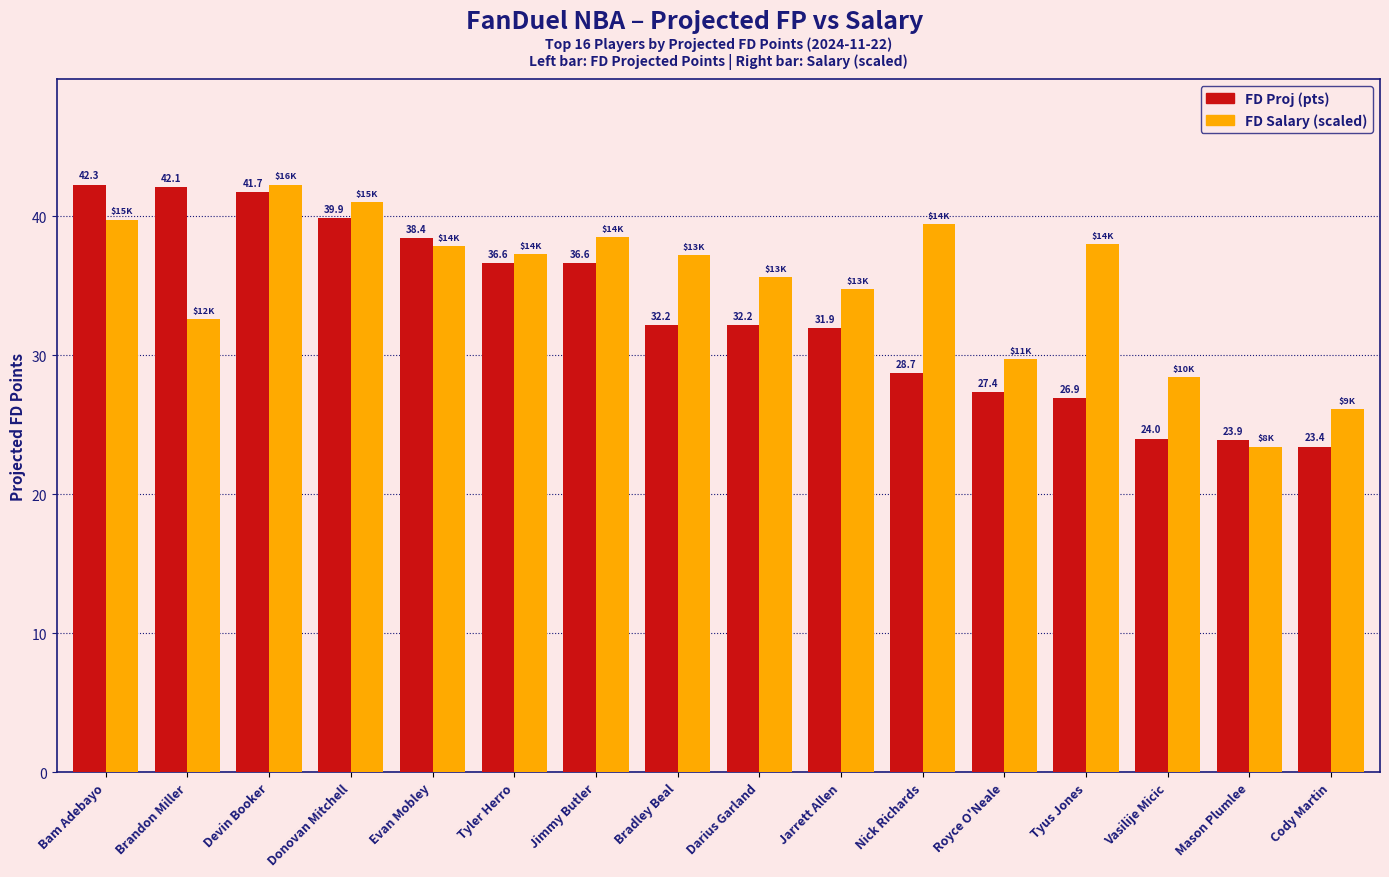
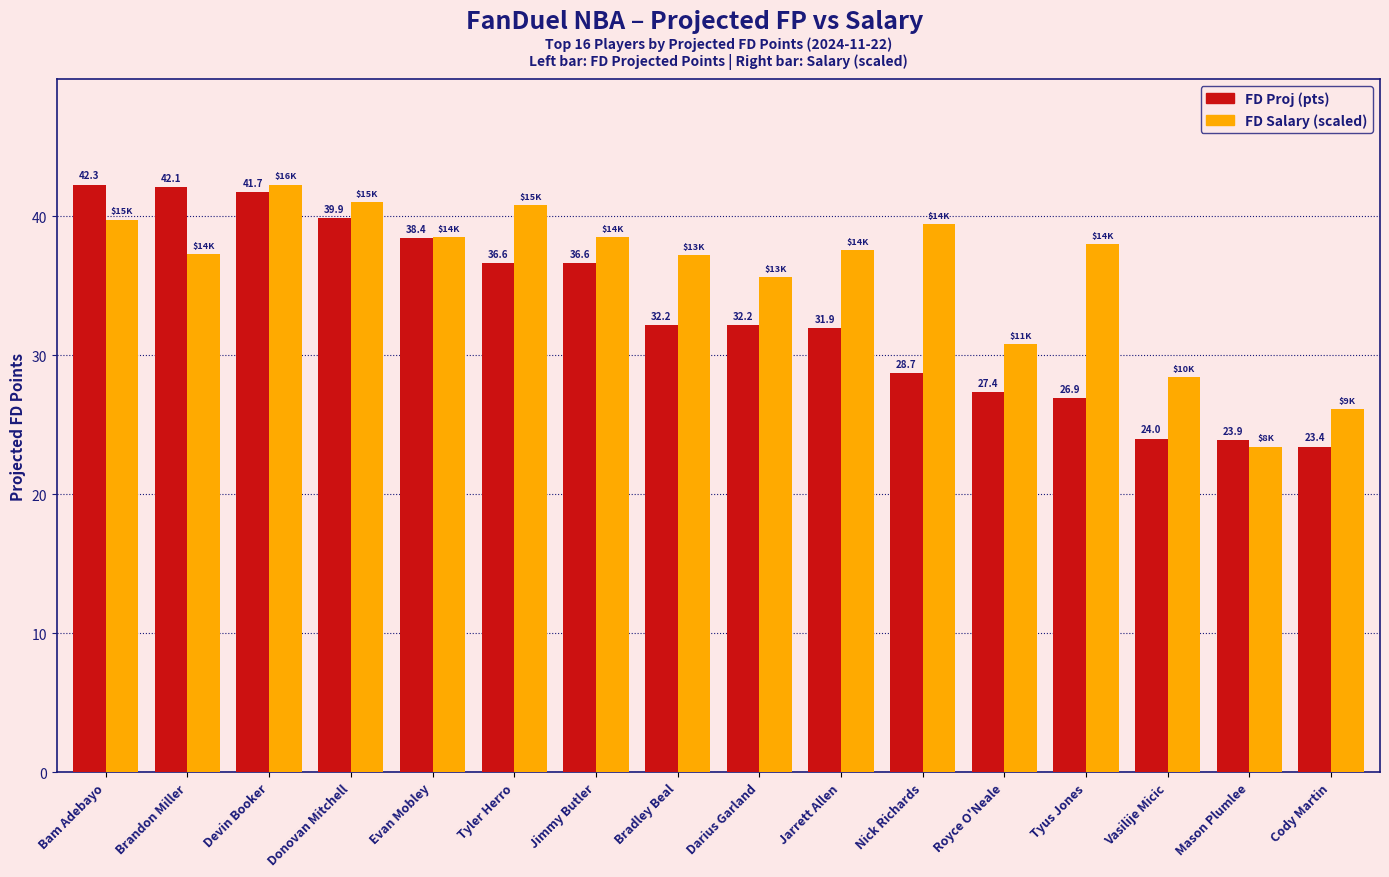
FD Salary (scaled), Brandon Miller: $12K -> $14K
FD Salary (scaled), Evan Mobley: $14K -> $15K
FD Salary (scaled), Tyler Herro: 37.2 -> 40.8
FD Salary (scaled), Jarrett Allen: $13K -> $14K
FD Salary (scaled), Royce O'Neale: 29.7 -> 30.8
